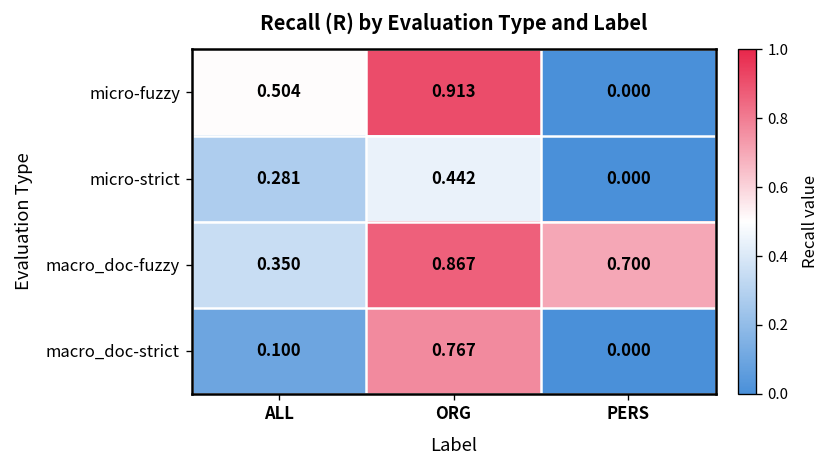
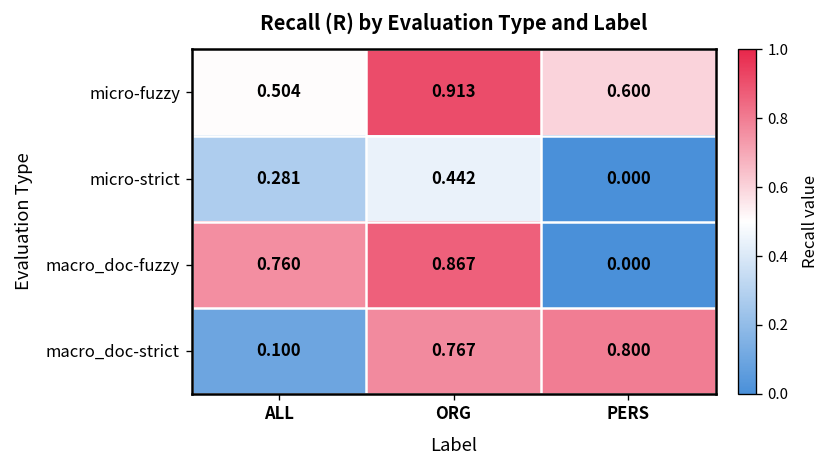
micro-fuzzy, PERS: 0.000 -> 0.600
macro_doc-fuzzy, ALL: 0.350 -> 0.760
macro_doc-fuzzy, PERS: 0.700 -> 0.000
macro_doc-strict, PERS: 0.000 -> 0.800
